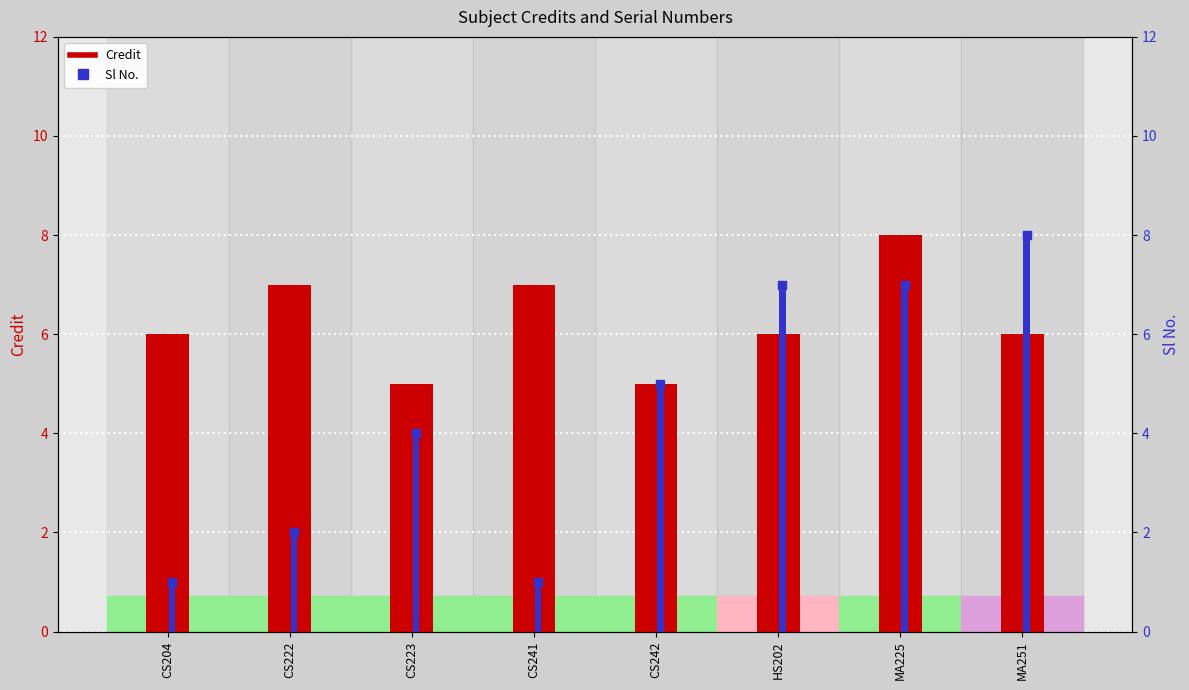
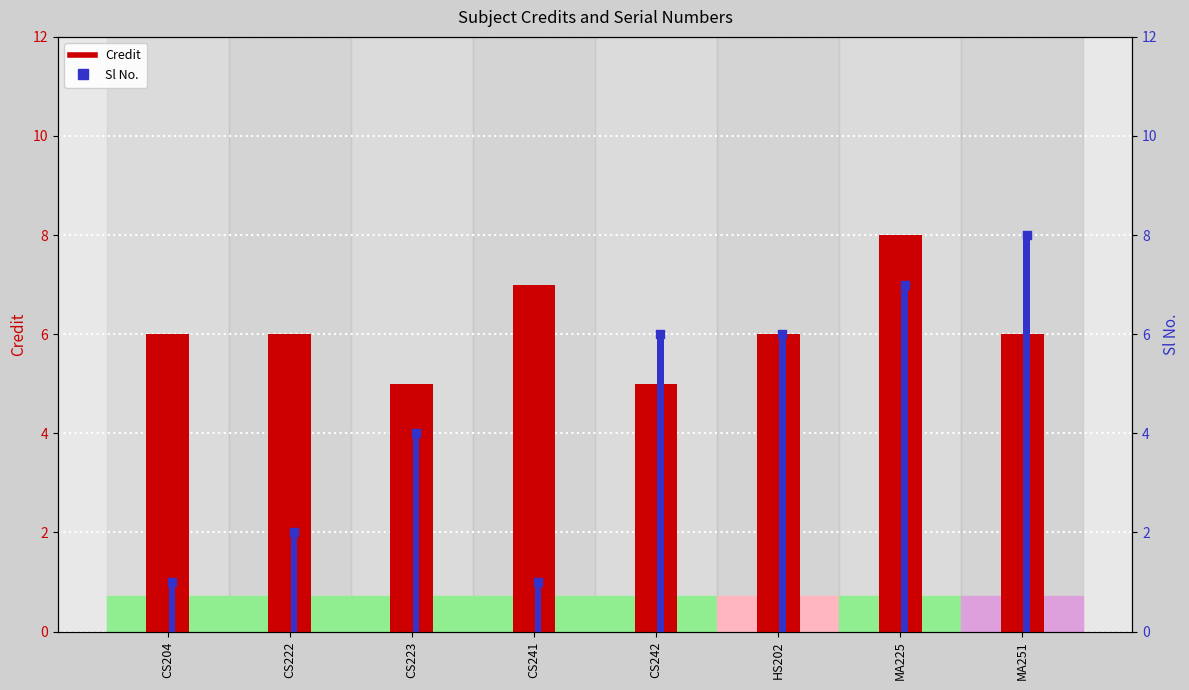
Credit, CS222: 7 -> 6
Sl No., CS242: 5 -> 6
Sl No., HS202: 7 -> 6
